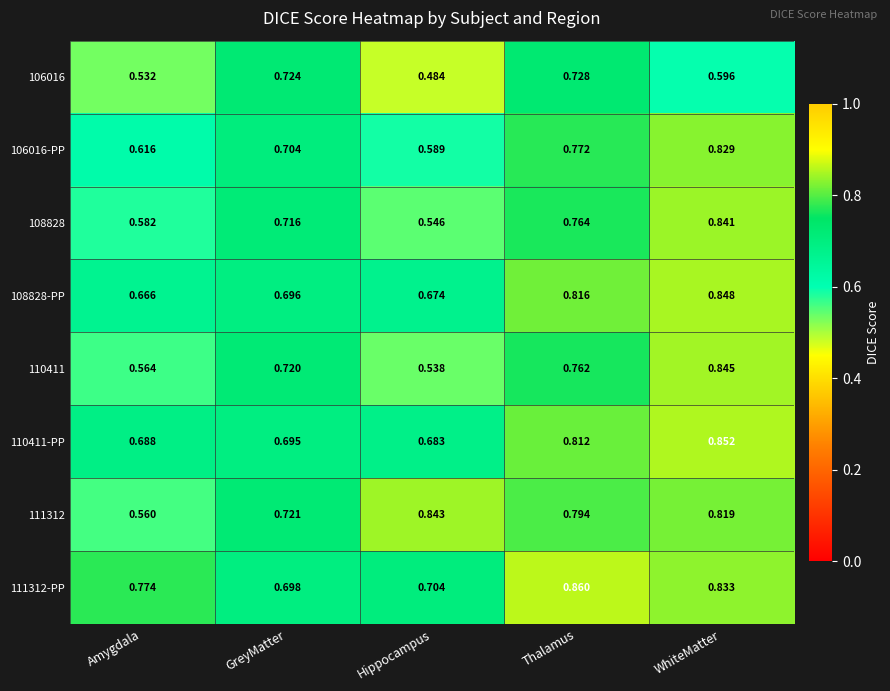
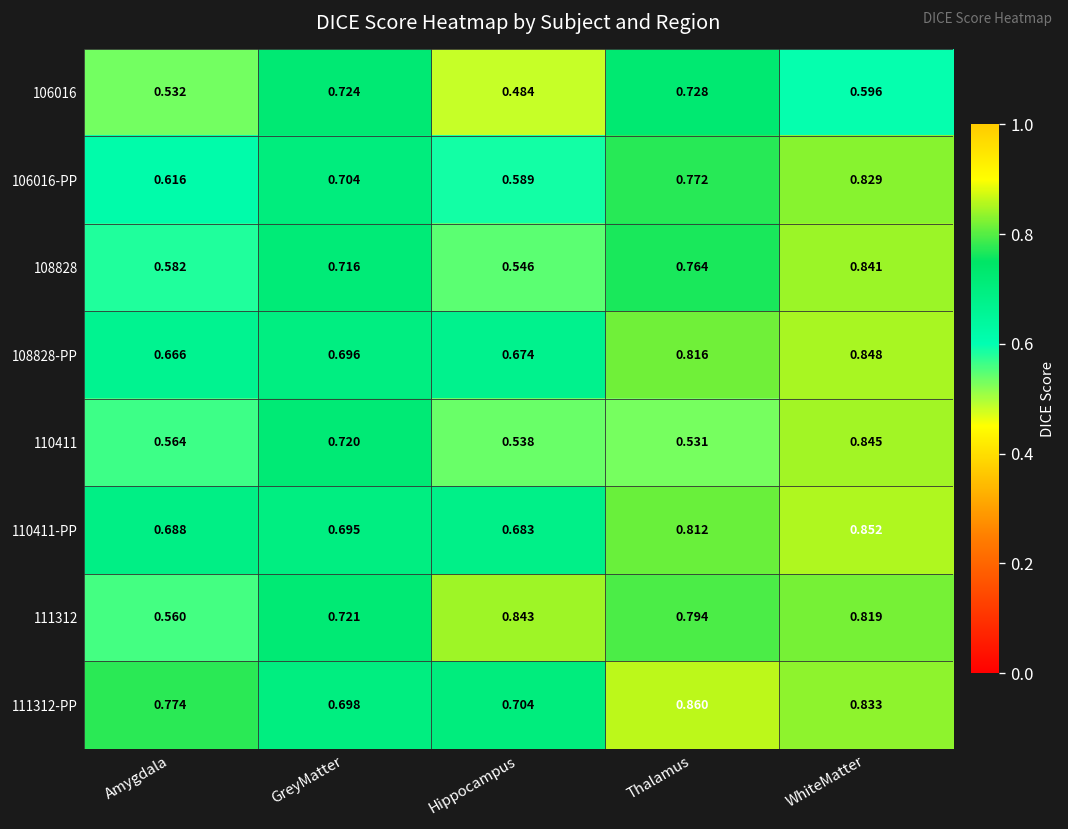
110411, Thalamus: 0.762 -> 0.531
